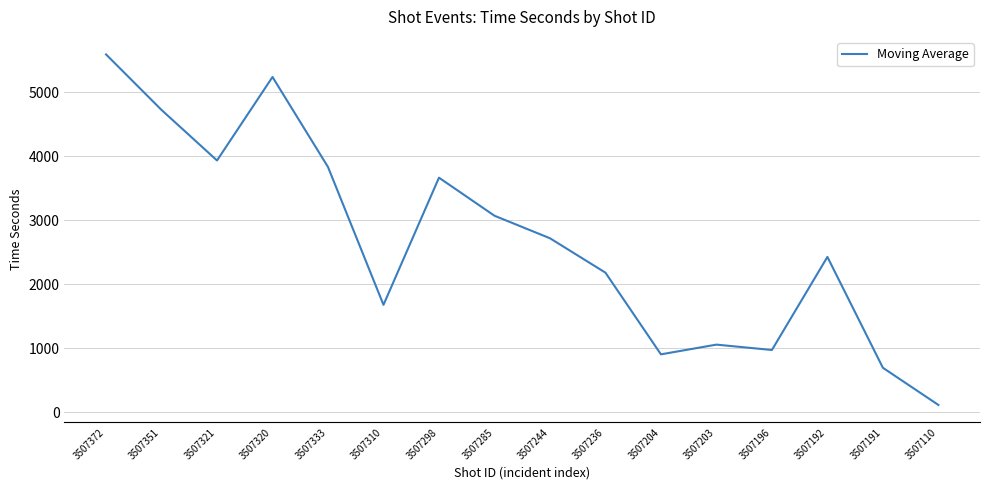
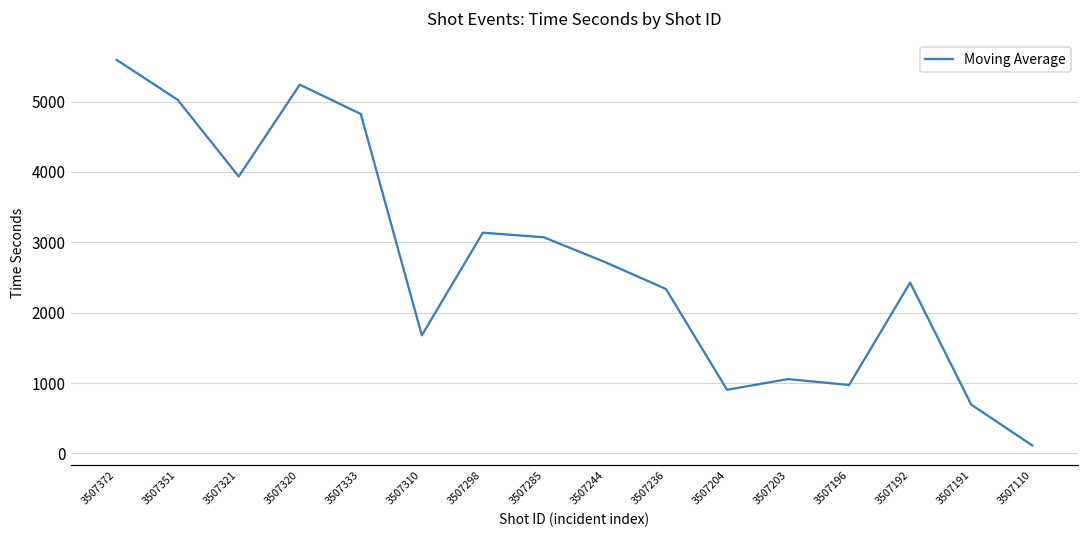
3507351: 4700 -> 5000
3507333: 3800 -> 4800
3507298: 3700 -> 3100
3507236: 2200 -> 2300
